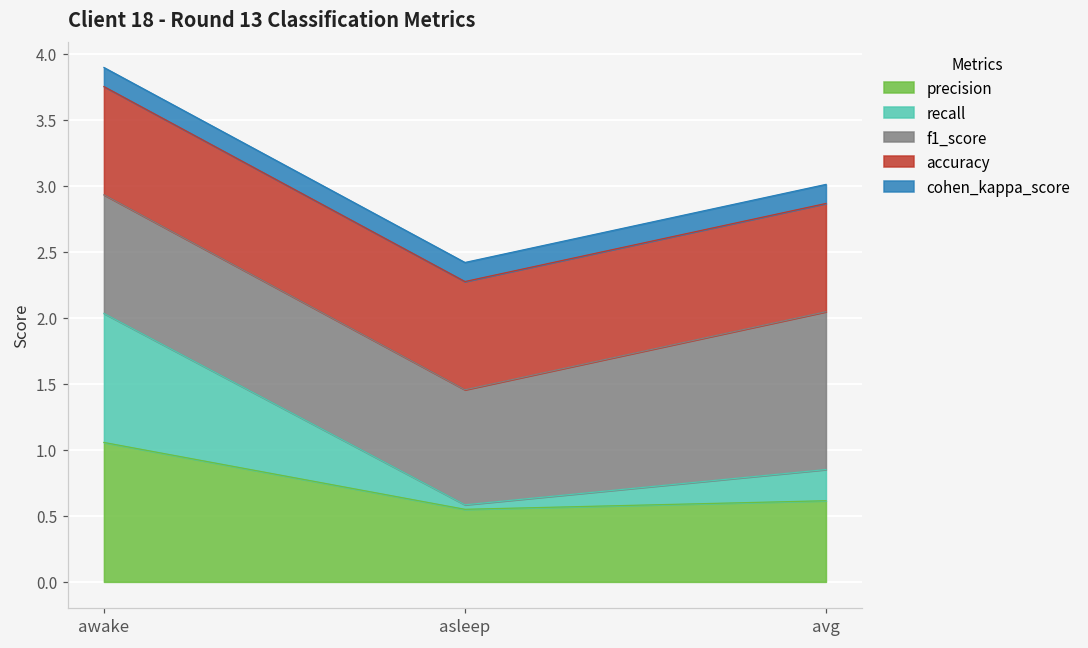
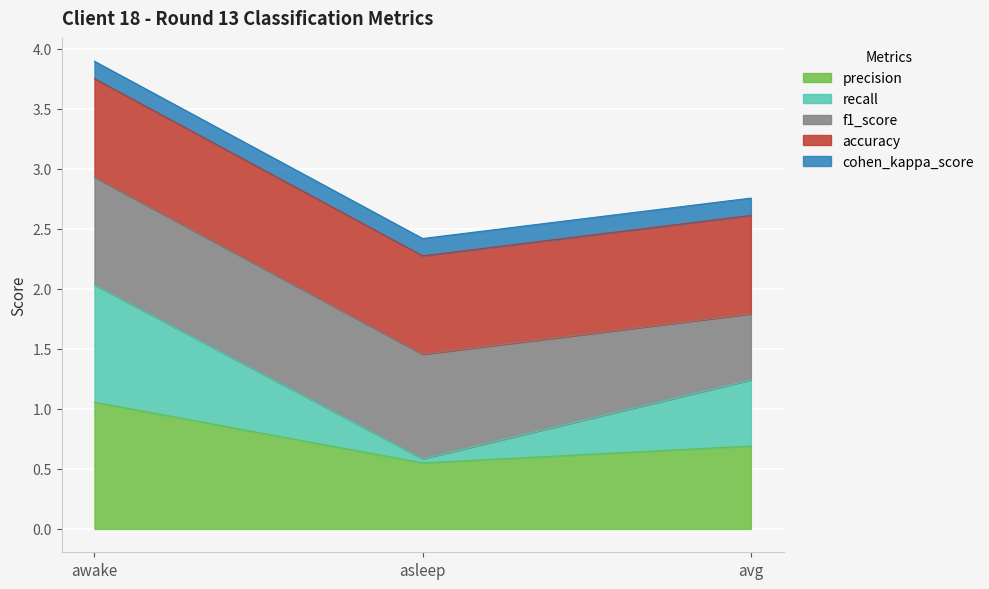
precision, avg: 0.61 -> 0.69
recall, avg: 0.24 -> 0.55
f1_score, avg: 1.20 -> 0.55
